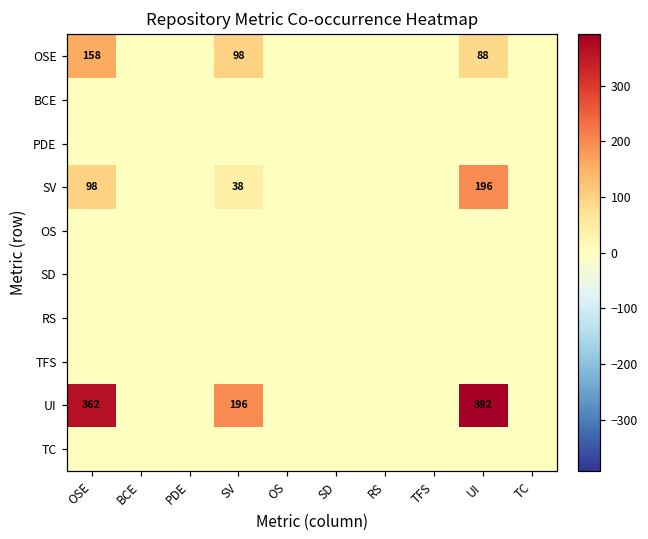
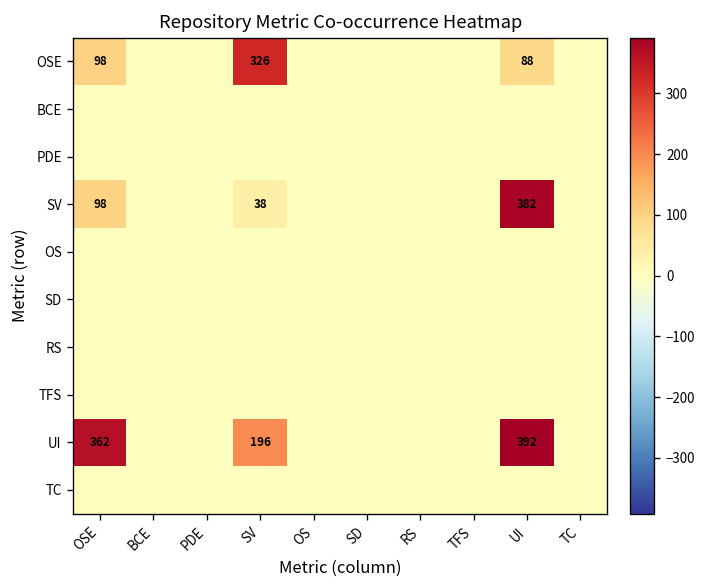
OSE, OSE: 158 -> 98
OSE, SV: 98 -> 326
SV, UI: 196 -> 382
